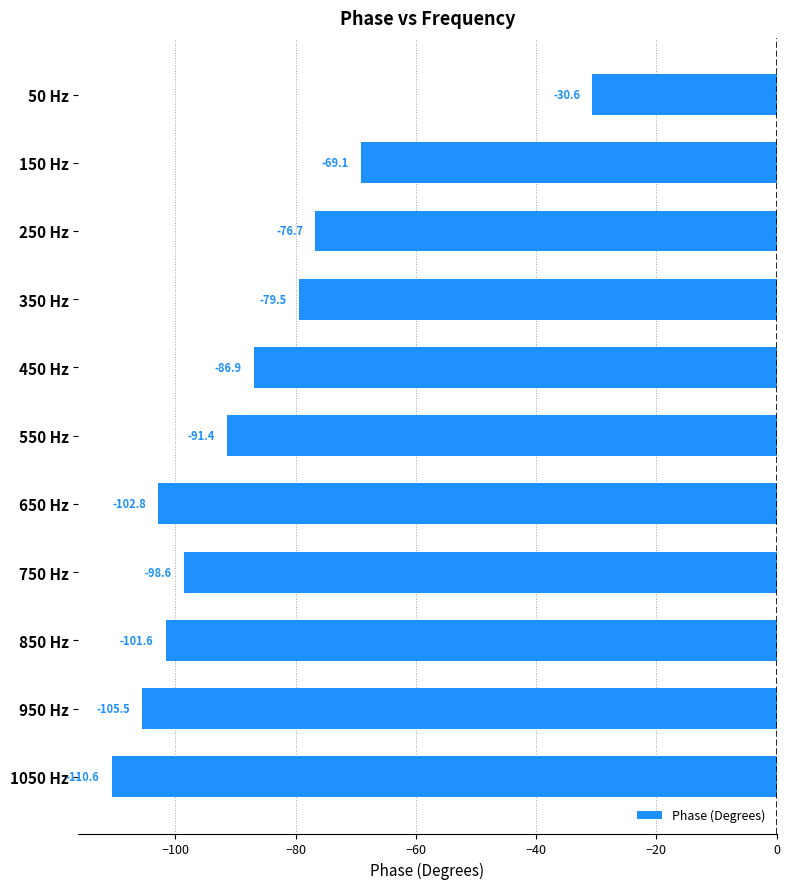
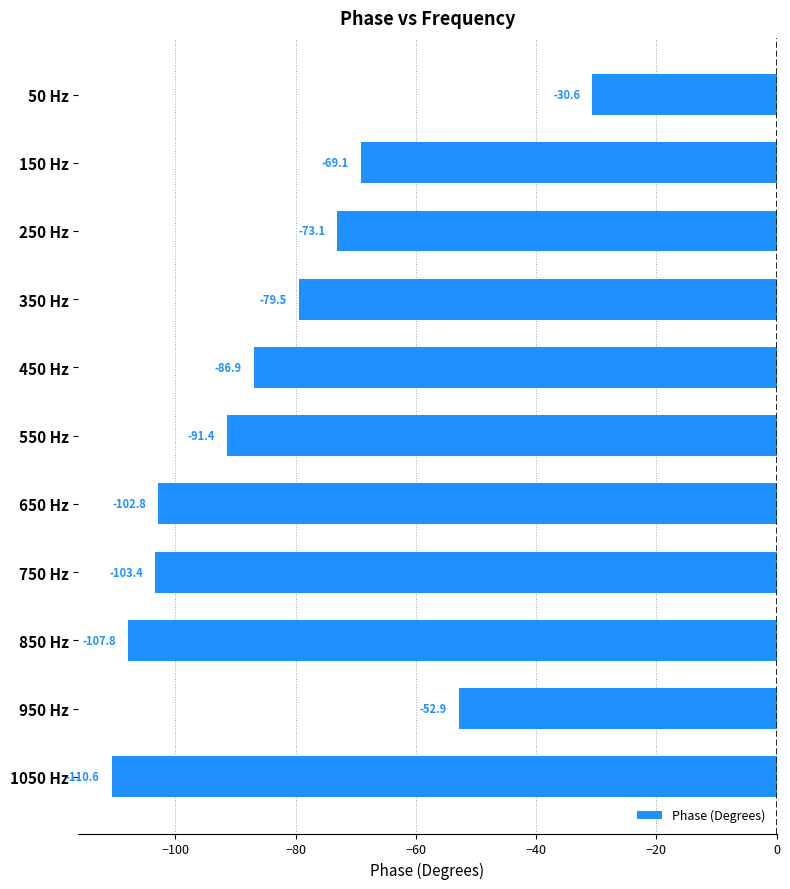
250 Hz: -76.7 -> -73.1
750 Hz: -98.6 -> -103.4
850 Hz: -101.6 -> -107.8
950 Hz: -105.5 -> -52.9
